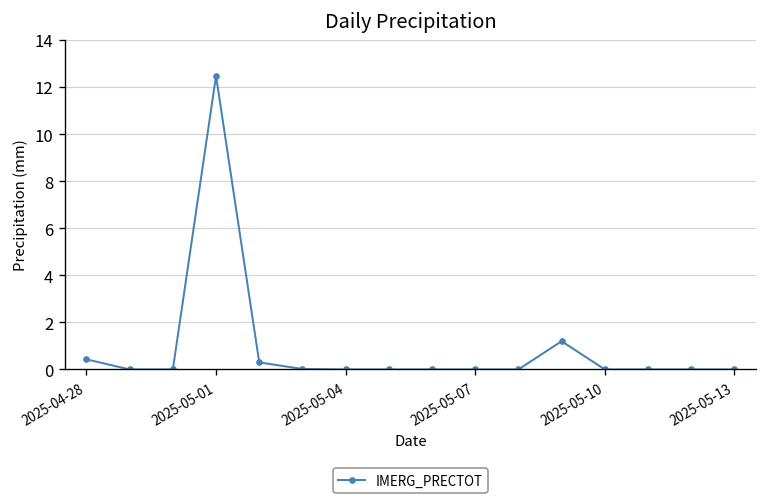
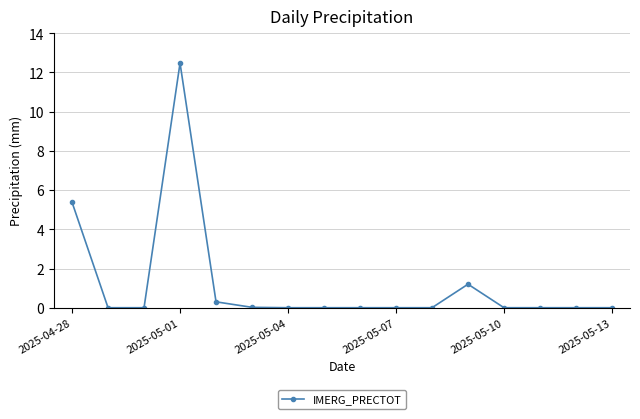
2025-04-28: 0.4 -> 5.4
